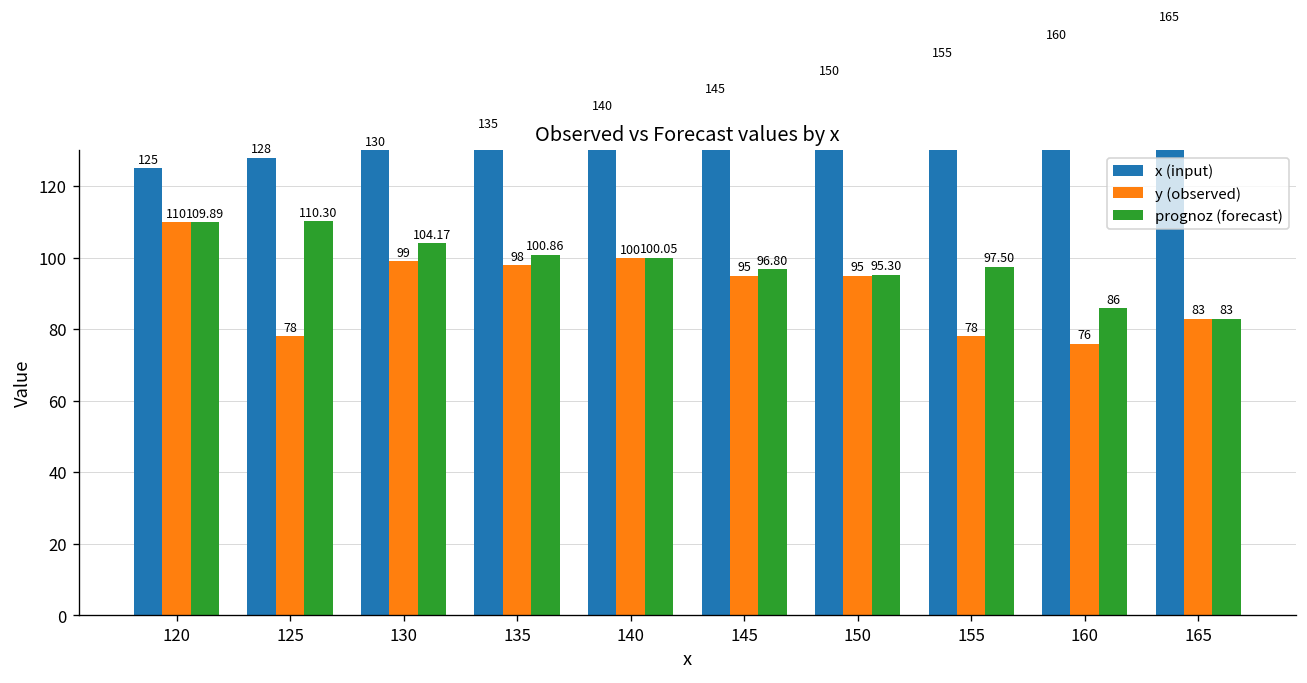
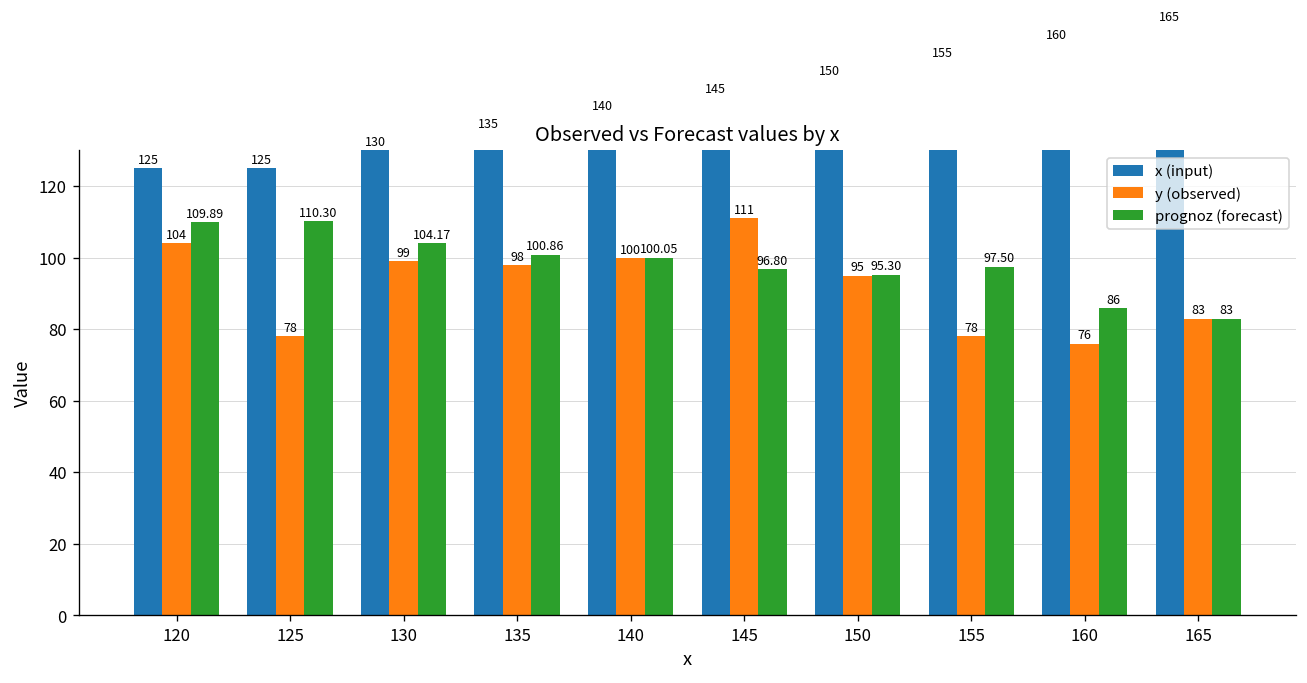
y (observed), 120: 110 -> 104
x (input), 125: 128 -> 125
y (observed), 145: 95 -> 111
